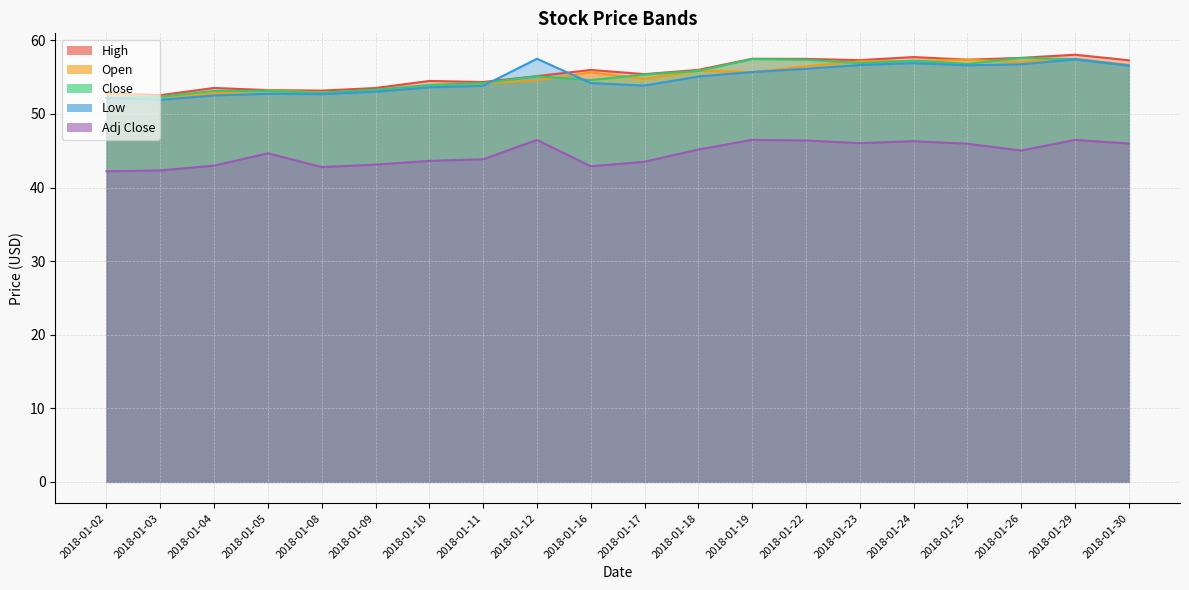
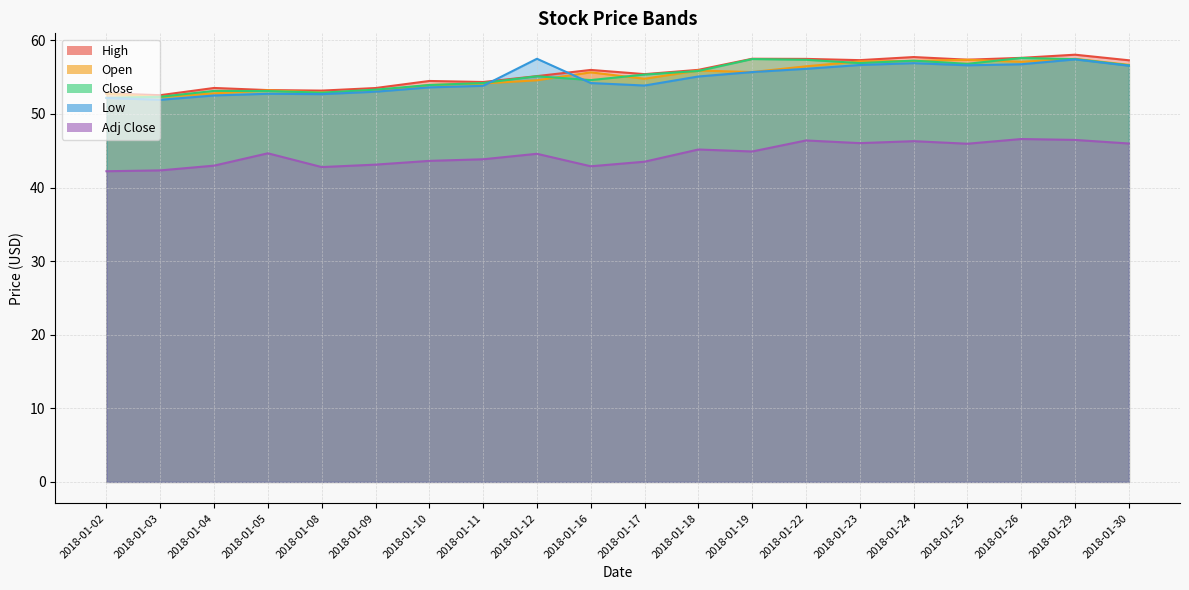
Adj Close, 2018-01-12: 46 -> 45
Adj Close, 2018-01-19: 46 -> 45
Adj Close, 2018-01-26: 45 -> 47
